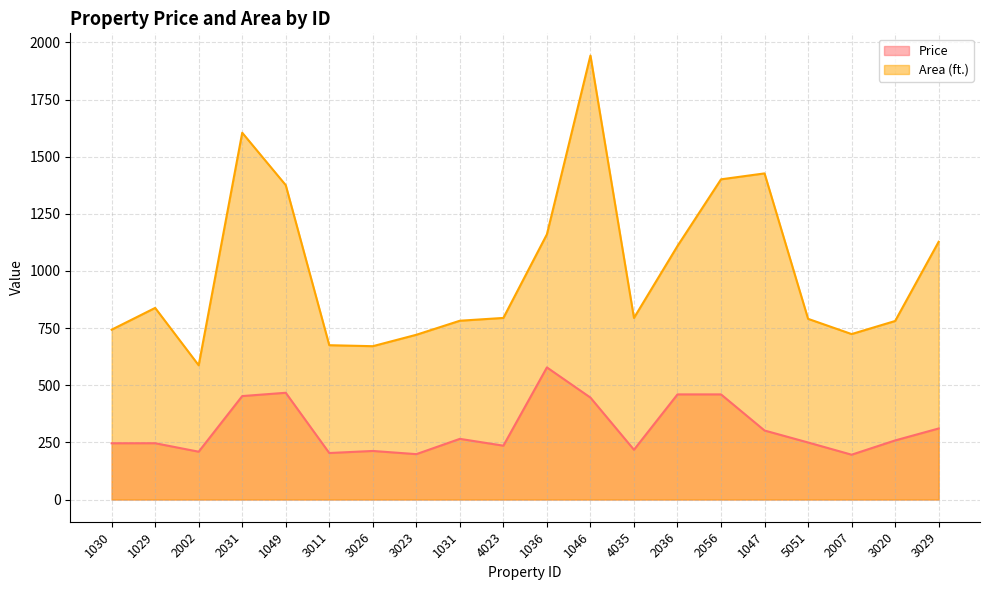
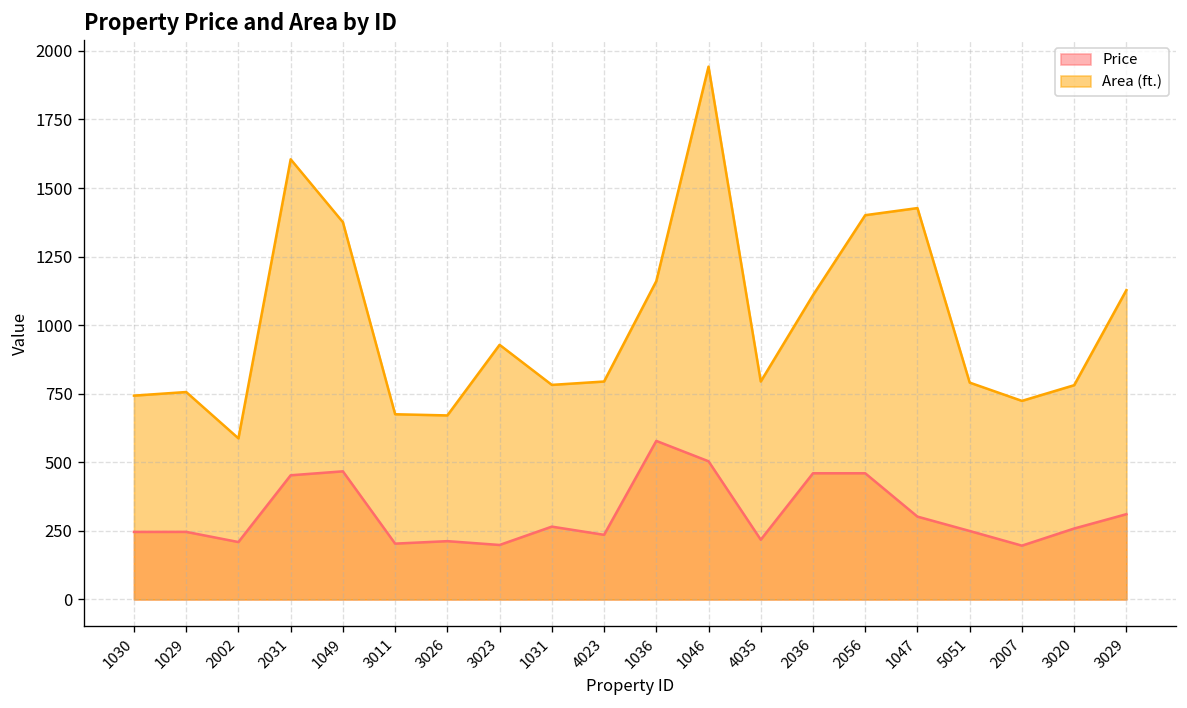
Area (ft.), 1029: 840 -> 760
Area (ft.), 3023: 720 -> 930
Price, 1046: 450 -> 500
